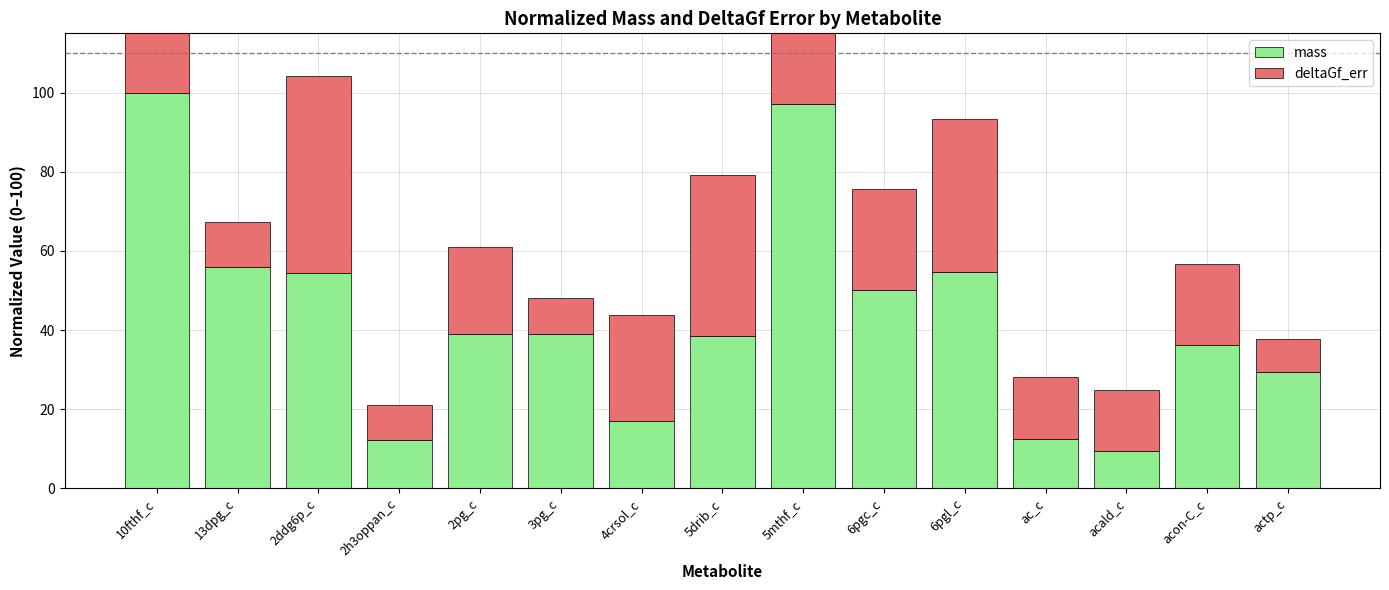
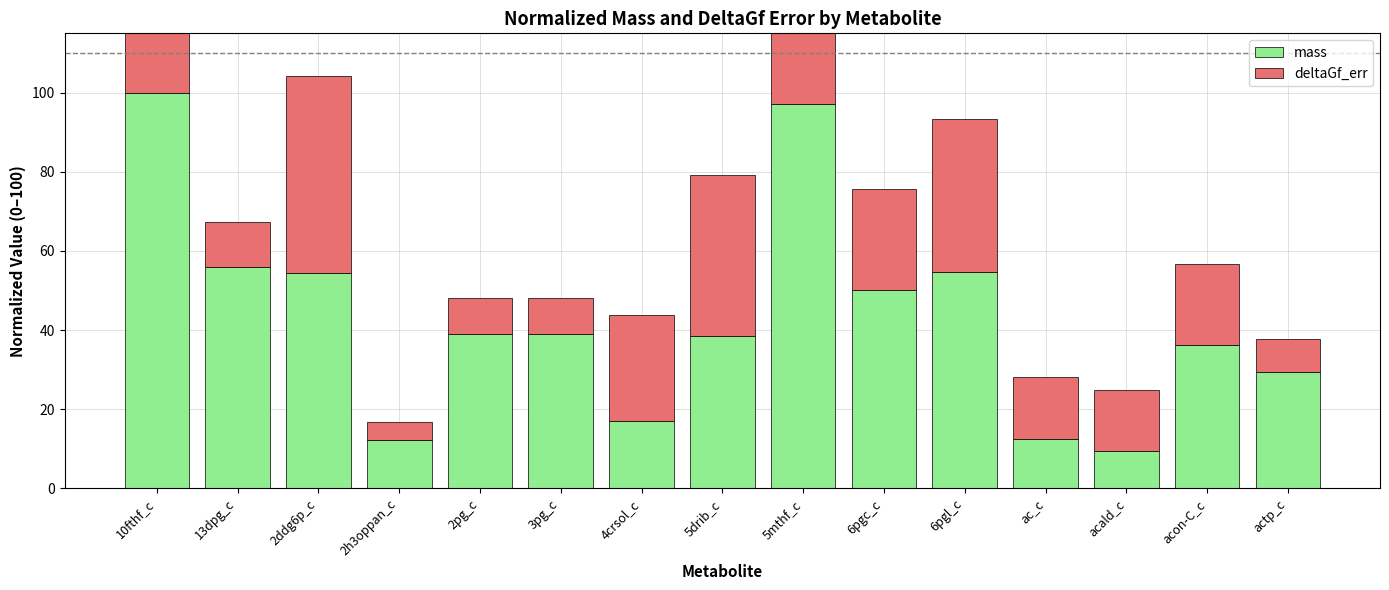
deltaGf_err, 2h3oppan_c: 9 -> 4
deltaGf_err, 2pg_c: 22 -> 9
